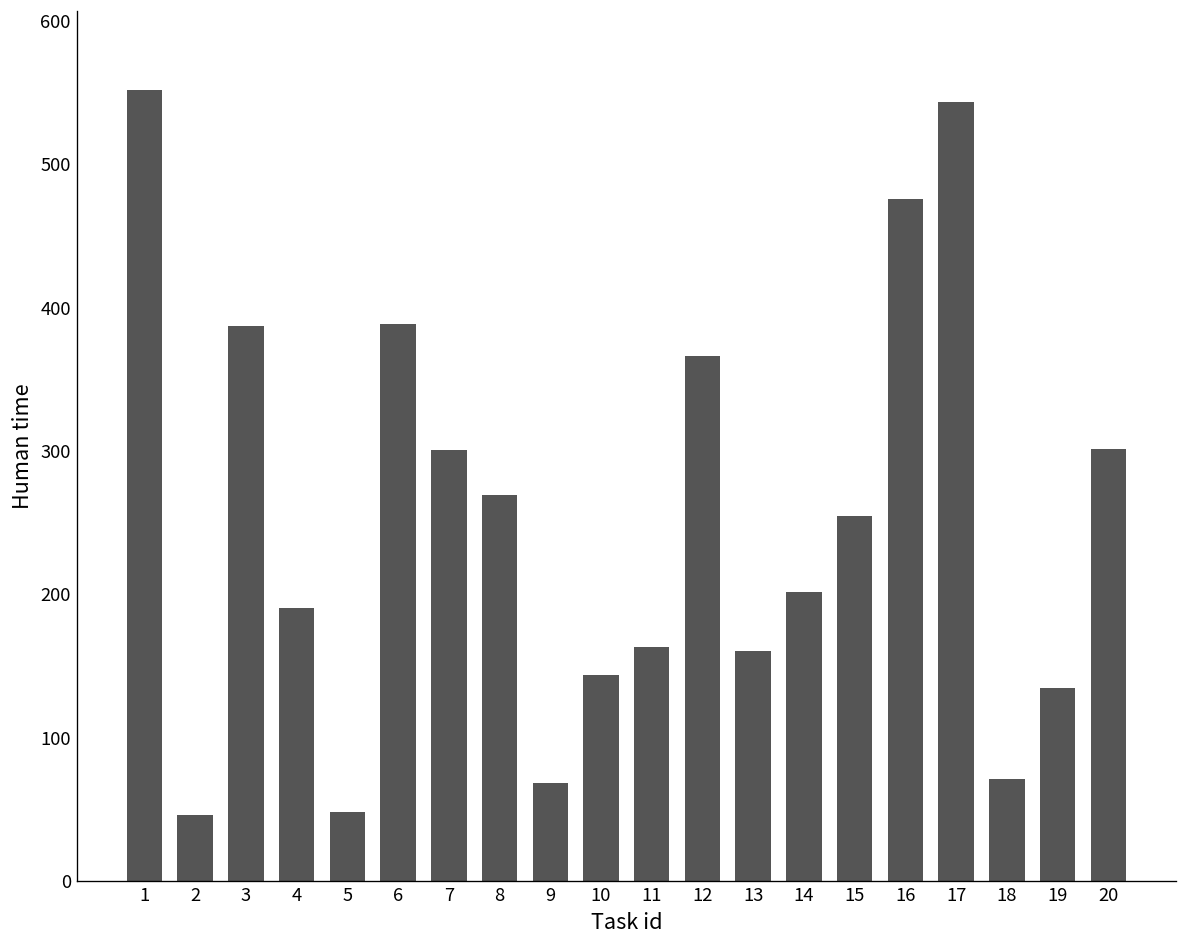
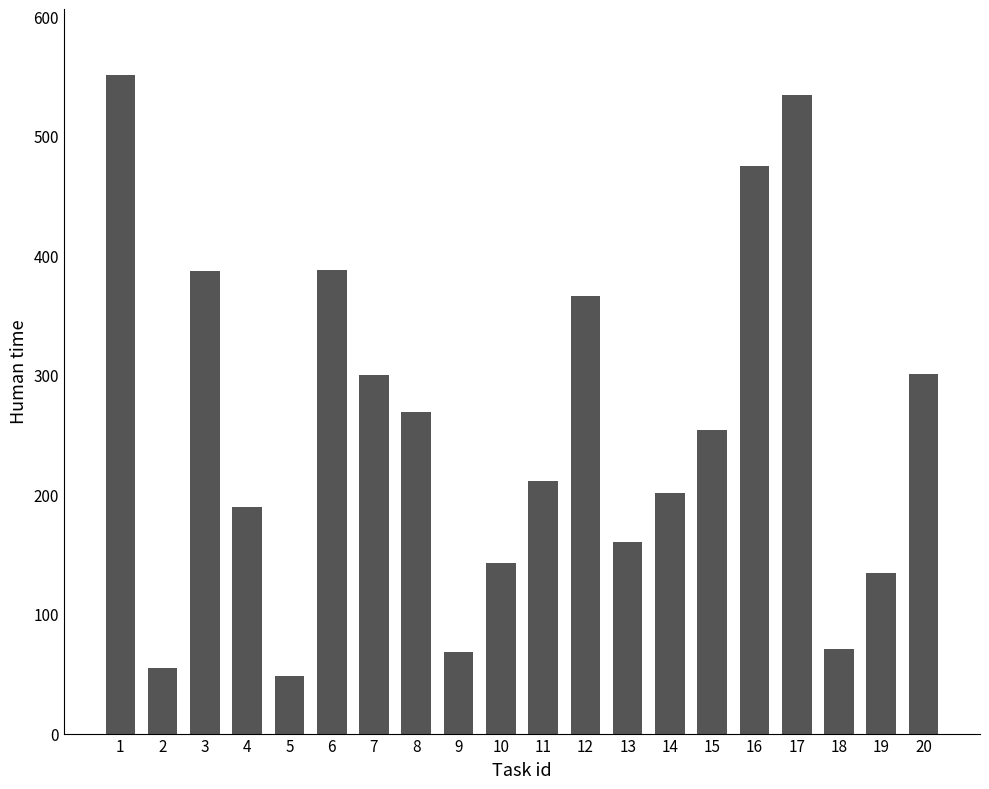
2: 46 -> 55
11: 163 -> 211
17: 543 -> 534
